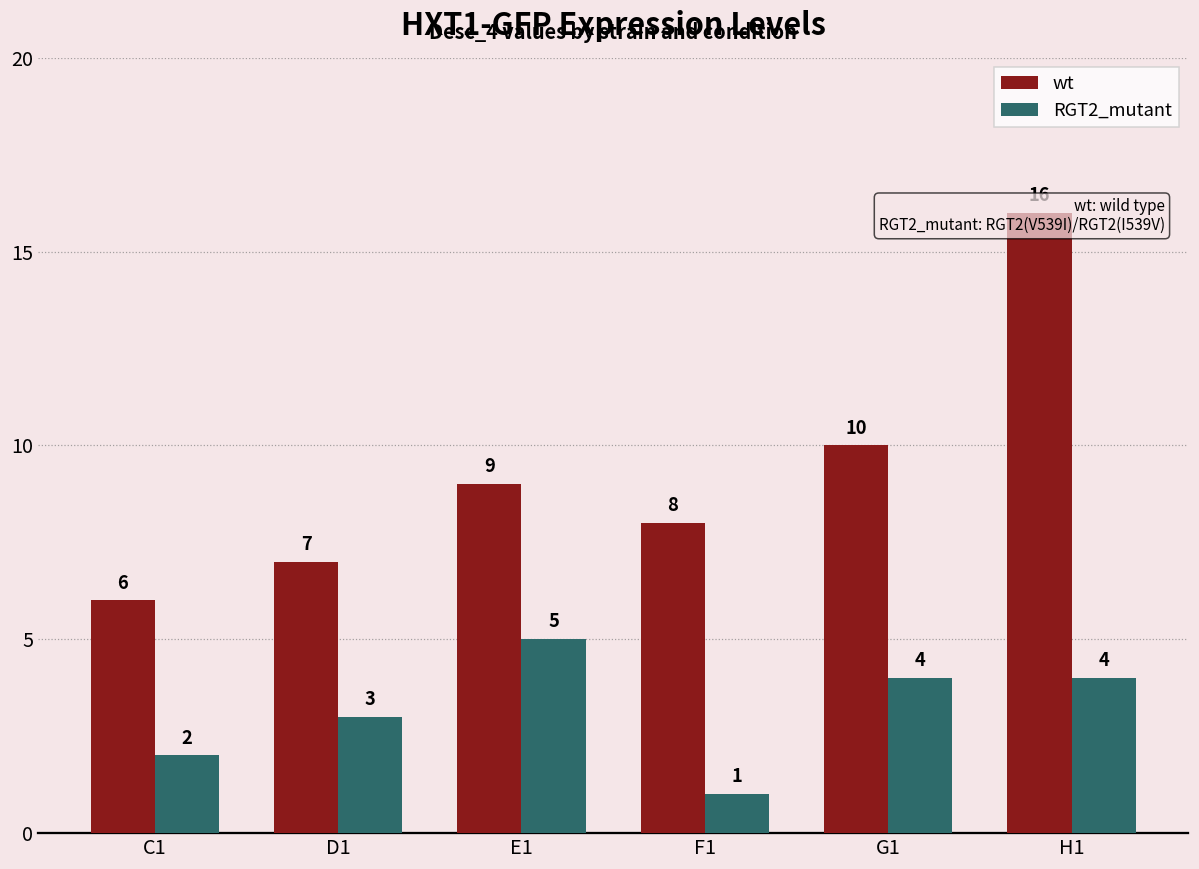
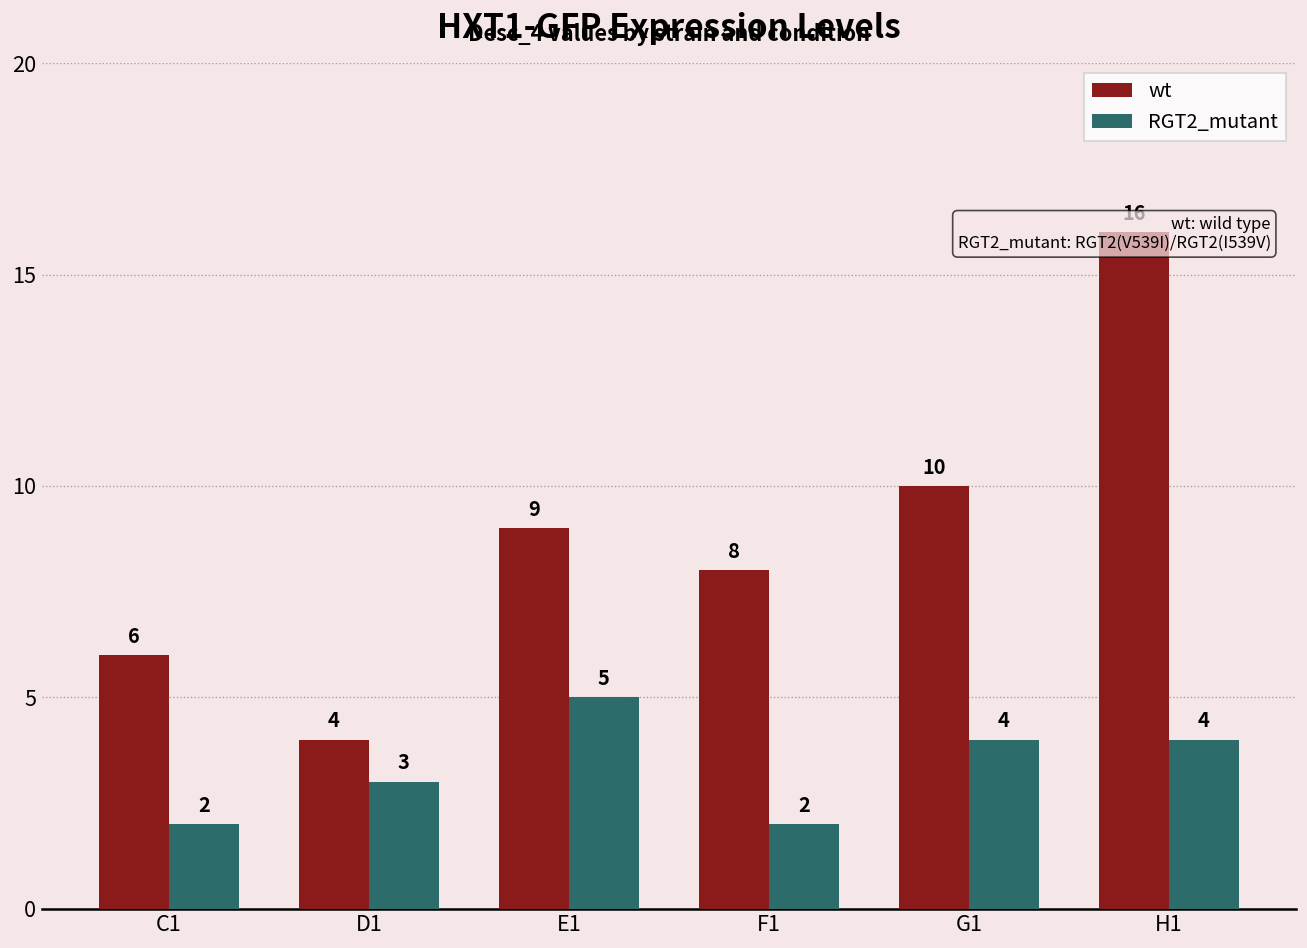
wt, D1: 7 -> 4
RGT2_mutant, F1: 1 -> 2
